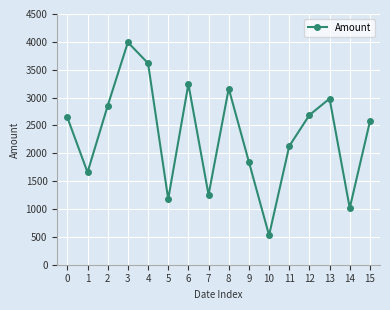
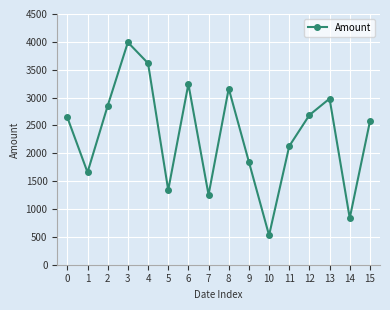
5: 1200 -> 1300
14: 1000 -> 800
